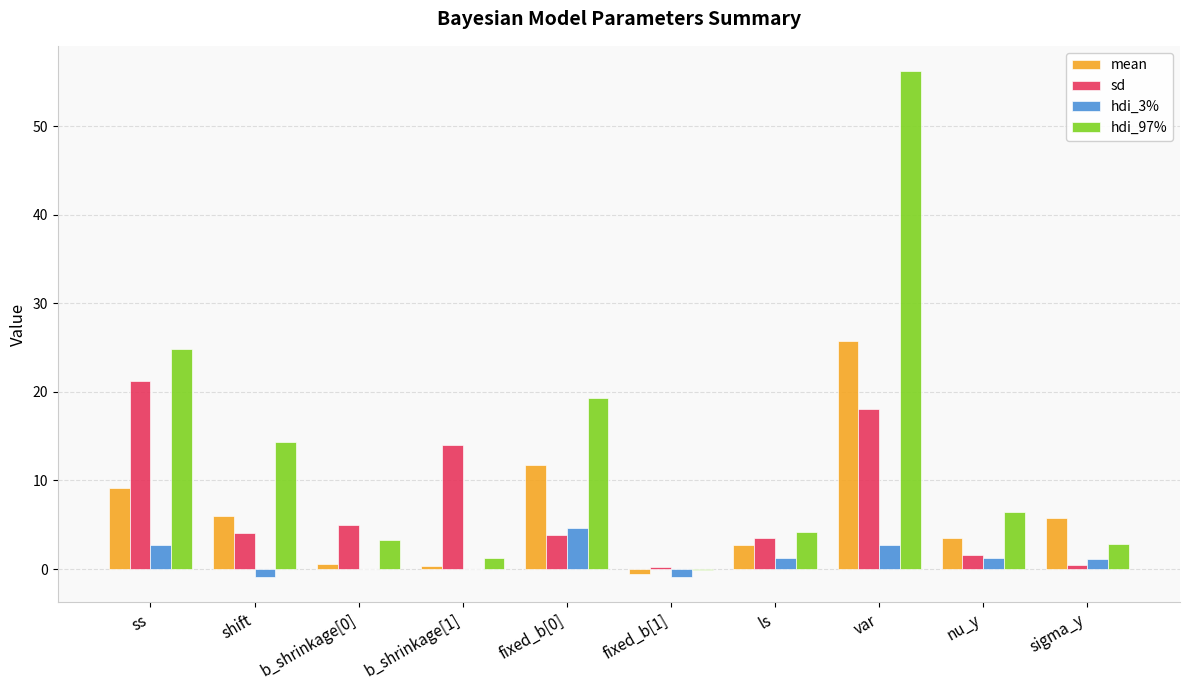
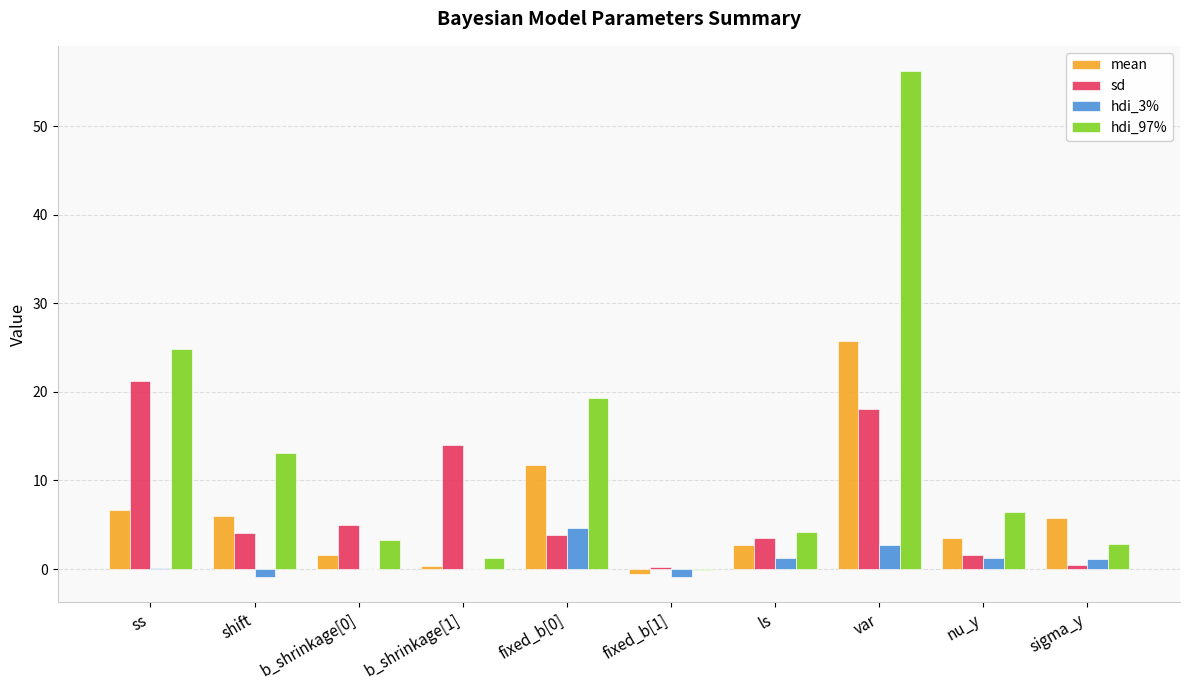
mean, ss: 9 -> 7
hdi_3%, ss: 3 -> 0
hdi_97%, shift: 14 -> 13
mean, b_shrinkage[0]: 1 -> 2
